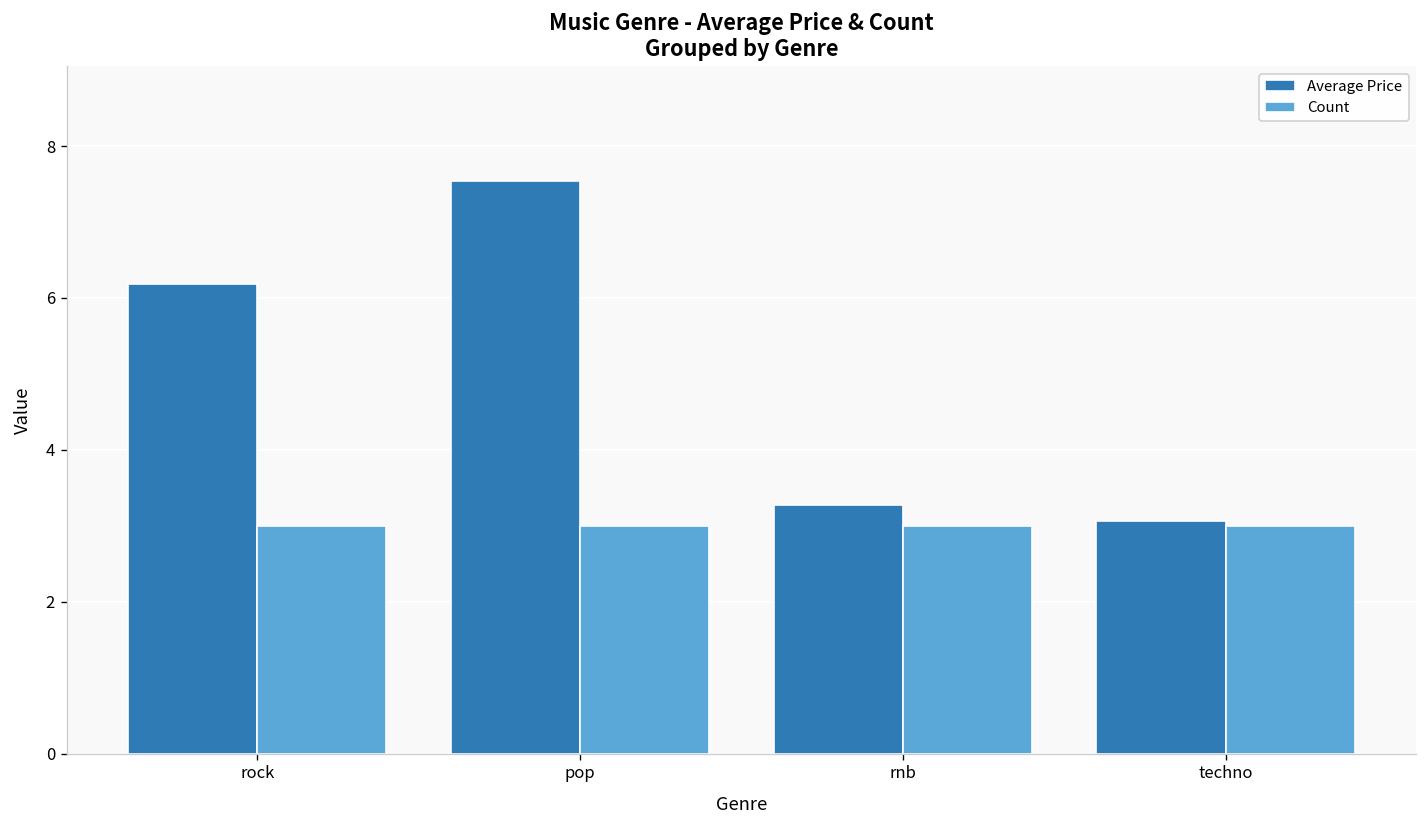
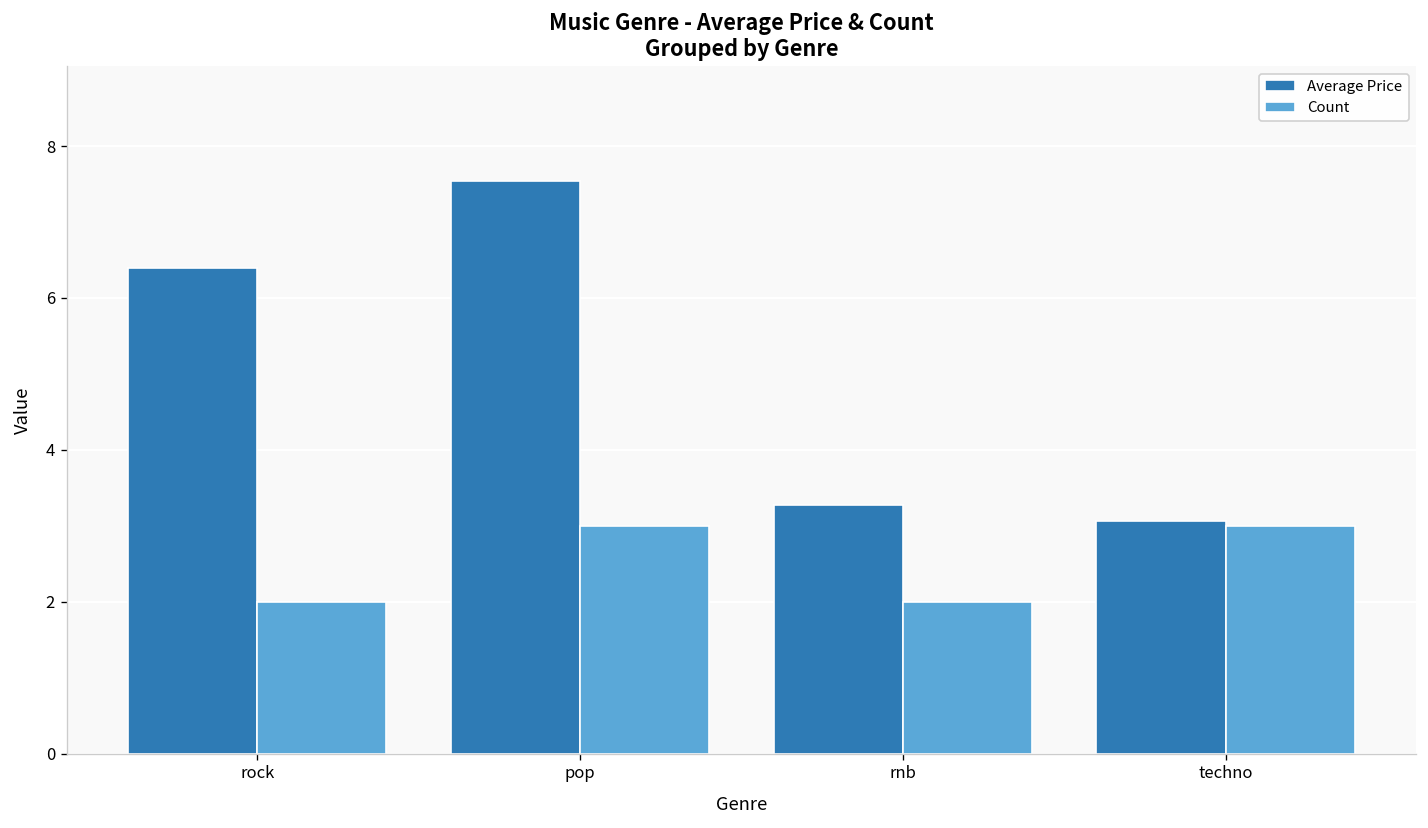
Average Price, rock: 6.2 -> 6.4
Count, rock: 3 -> 2
Count, rnb: 3 -> 2
